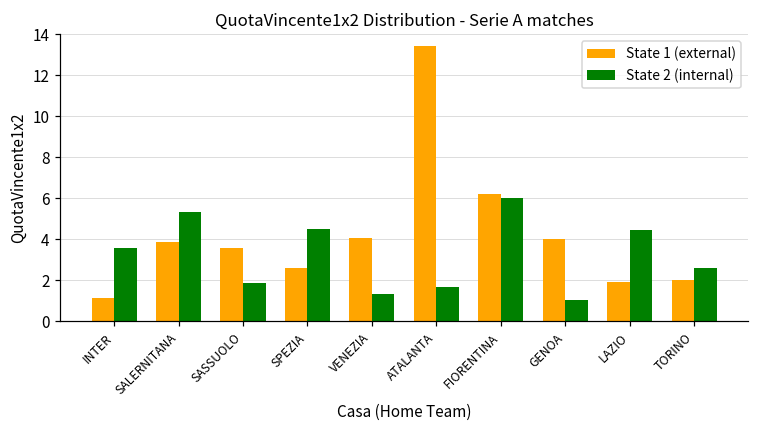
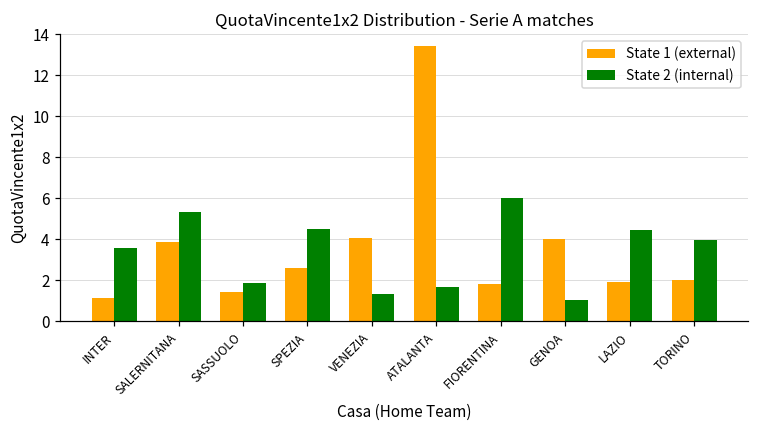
State 1 (external), SASSUOLO: 3.6 -> 1.4
State 1 (external), FIORENTINA: 6.2 -> 1.8
State 2 (internal), TORINO: 2.6 -> 4.0
